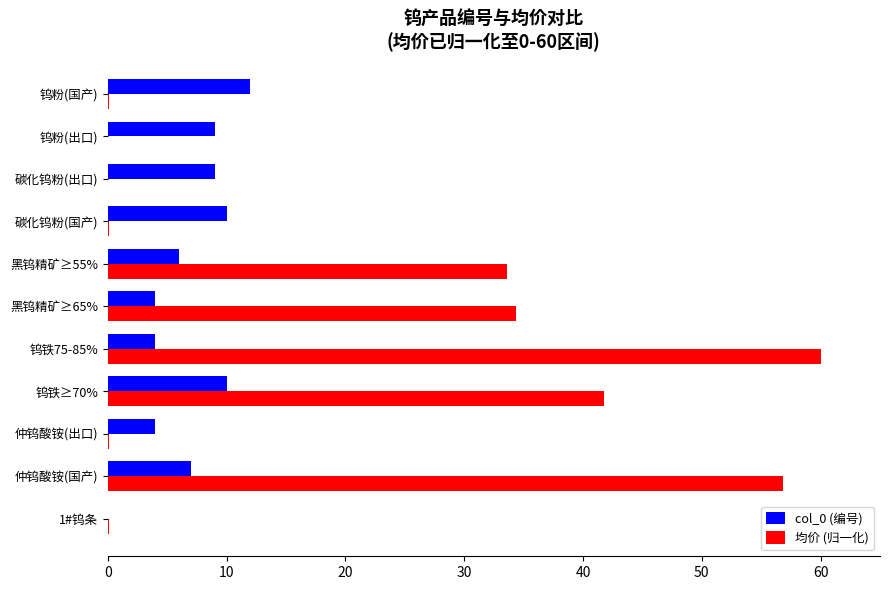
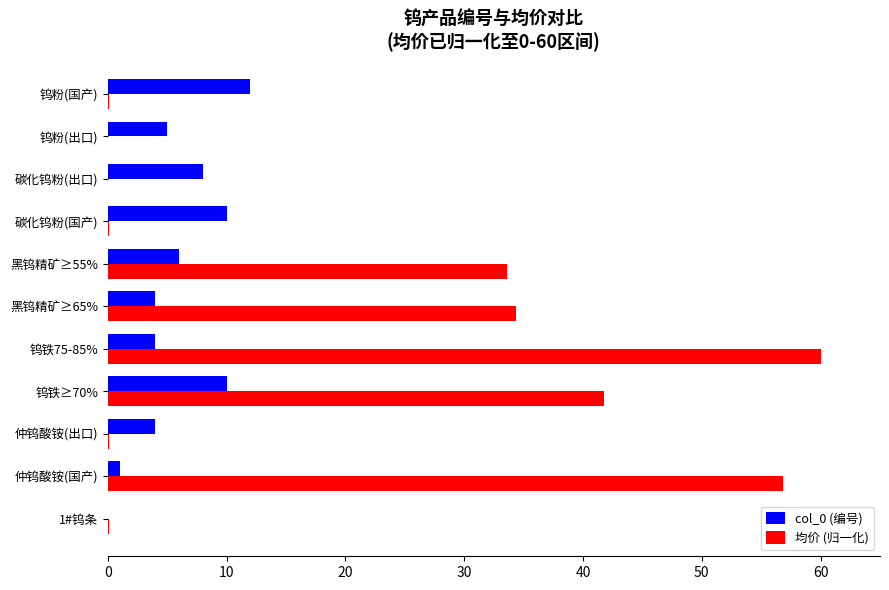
col_0 (编号), 钨粉(出口): 9 -> 5
col_0 (编号), 碳化钨粉(出口): 9 -> 8
col_0 (编号), 仲钨酸铵(国产): 7 -> 1
